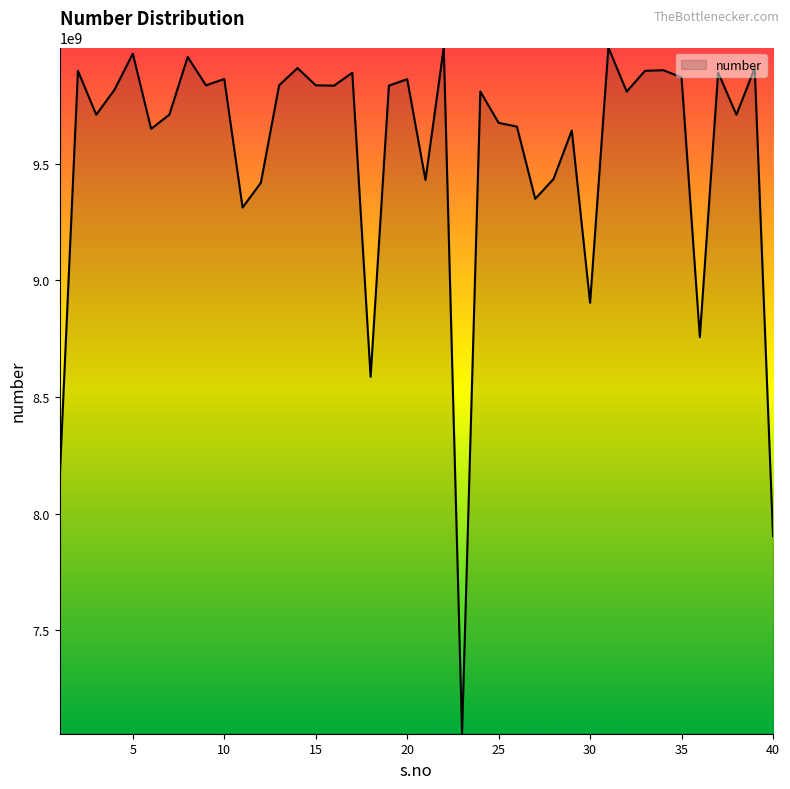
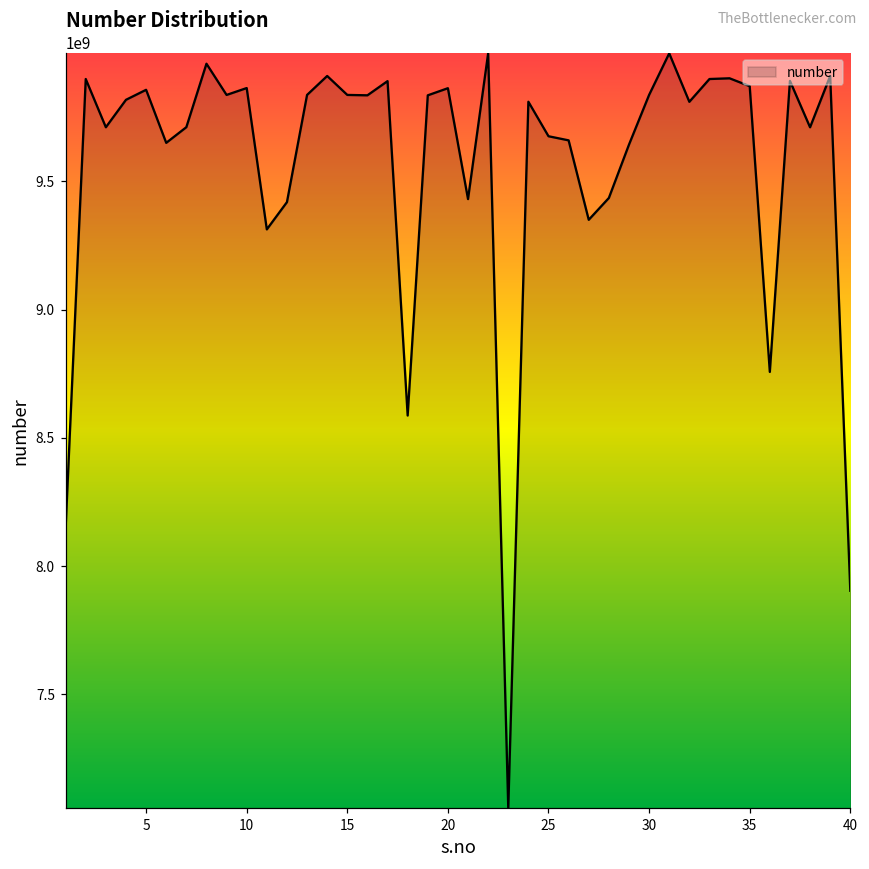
5: 9970000000 -> 9860000000
30: 8900000000 -> 9840000000
